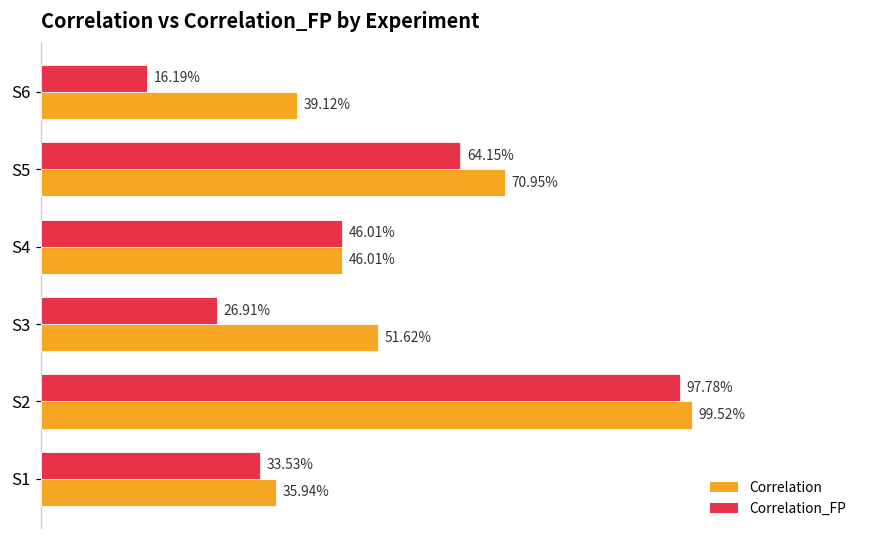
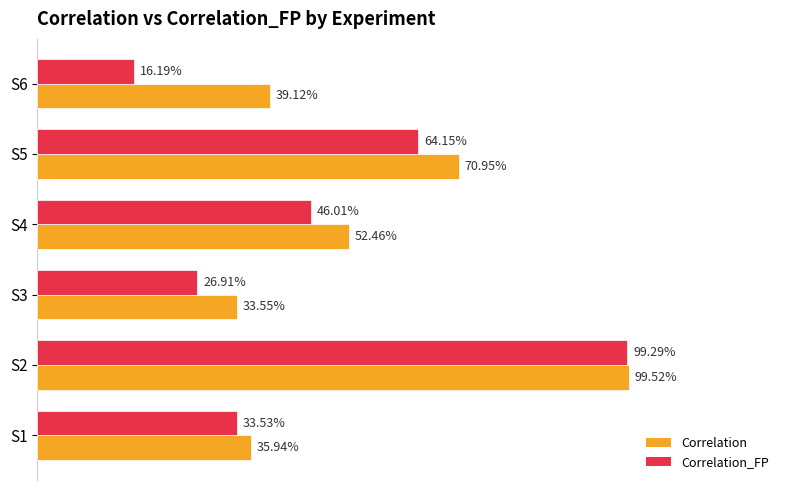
Correlation, S4: 46.01% -> 52.46%
Correlation, S3: 51.62% -> 33.55%
Correlation_FP, S2: 97.78% -> 99.29%
